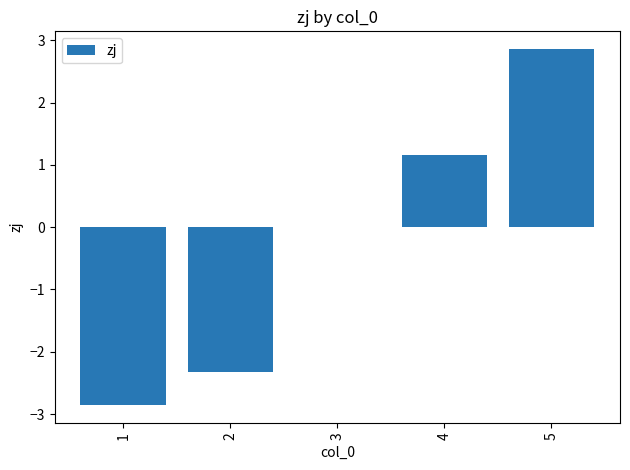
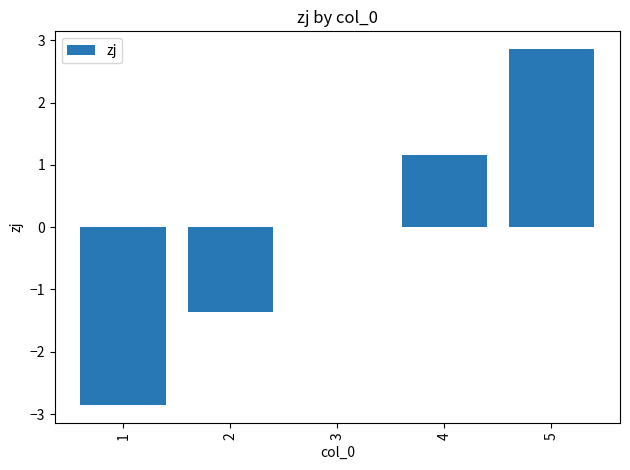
2: -2.3 -> -1.4
